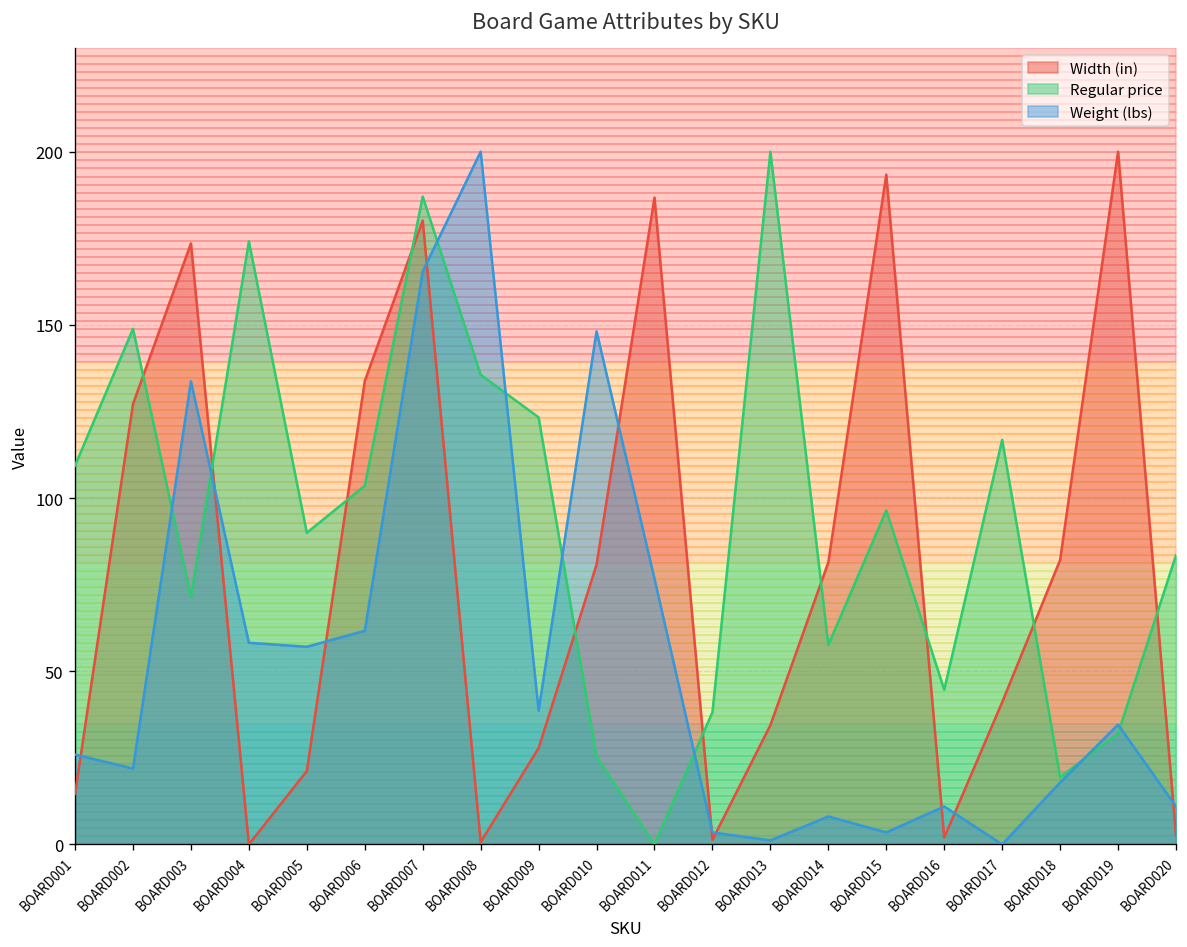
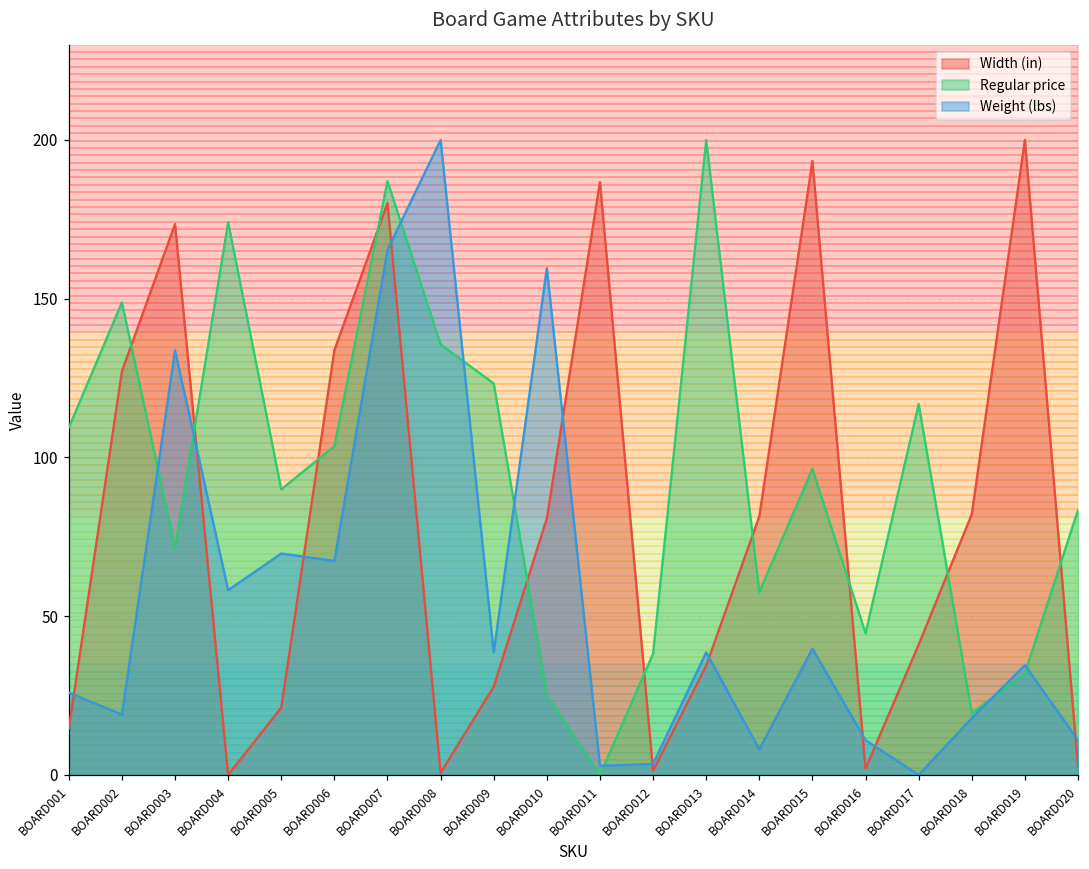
Weight (lbs), BOARD002: 22 -> 19
Weight (lbs), BOARD005: 57 -> 70
Weight (lbs), BOARD006: 62 -> 67
Weight (lbs), BOARD010: 148 -> 160
Weight (lbs), BOARD011: 77 -> 3
Weight (lbs), BOARD013: 1 -> 39
Weight (lbs), BOARD015: 3 -> 40
